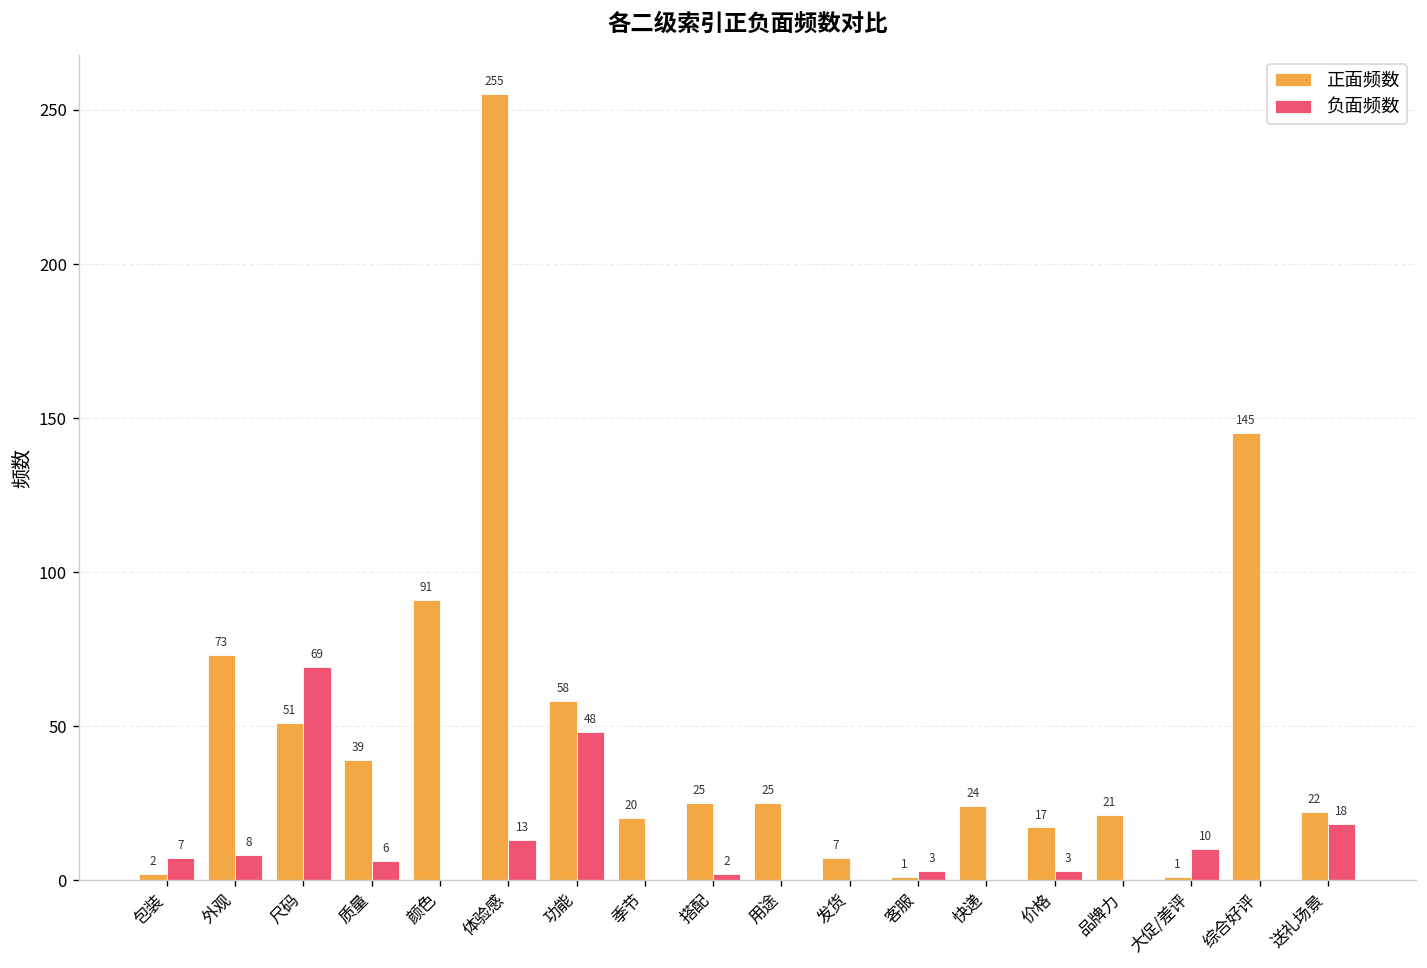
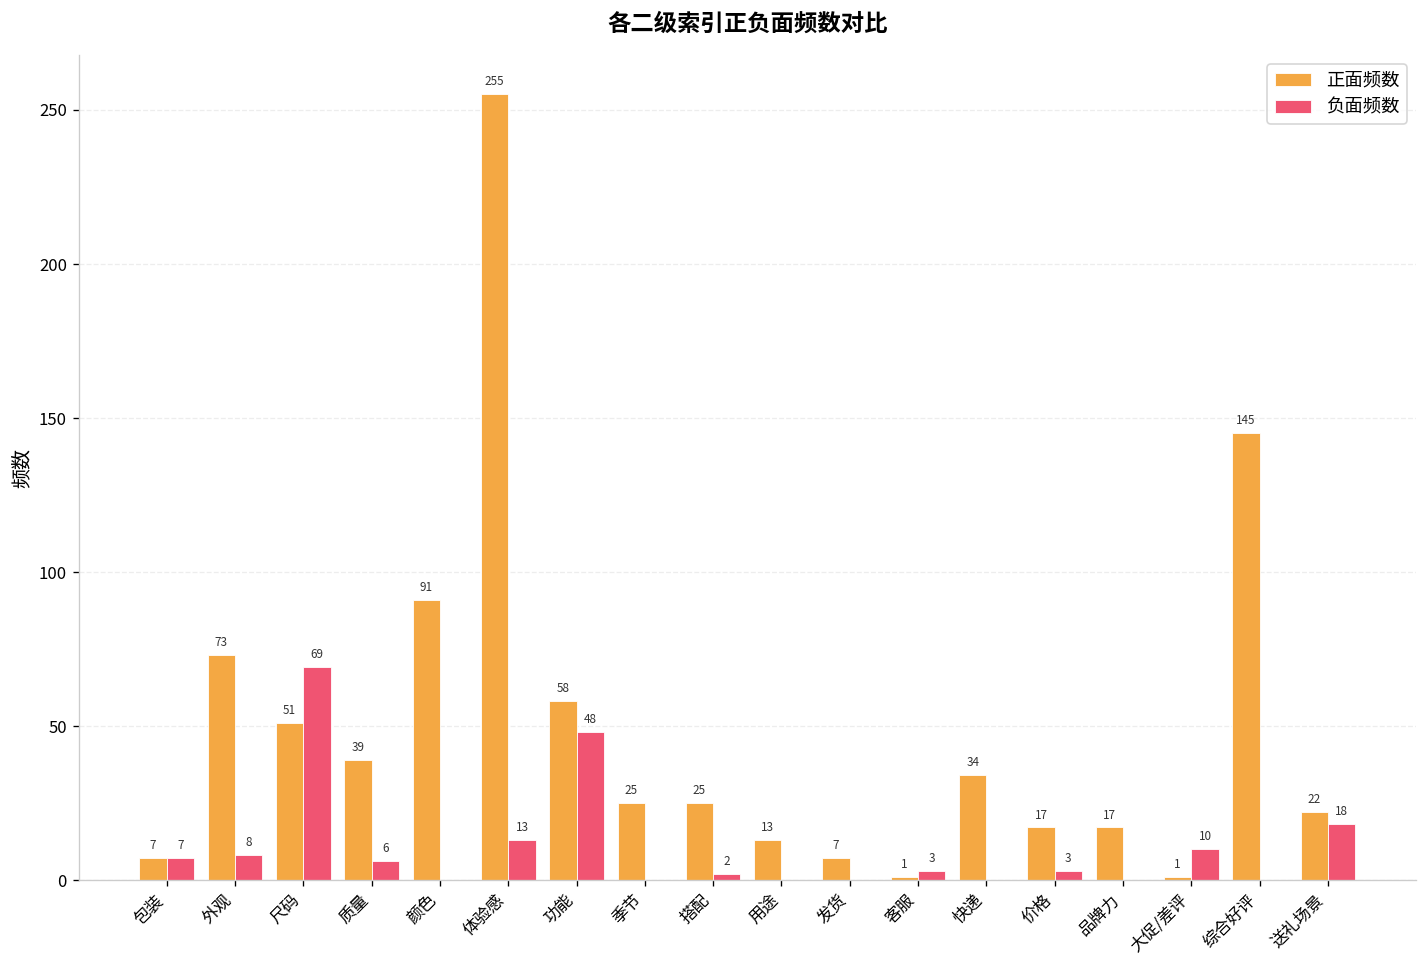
正面频数, 包装: 2 -> 7
正面频数, 季节: 20 -> 25
正面频数, 用途: 25 -> 13
正面频数, 快递: 24 -> 34
正面频数, 品牌力: 21 -> 17
